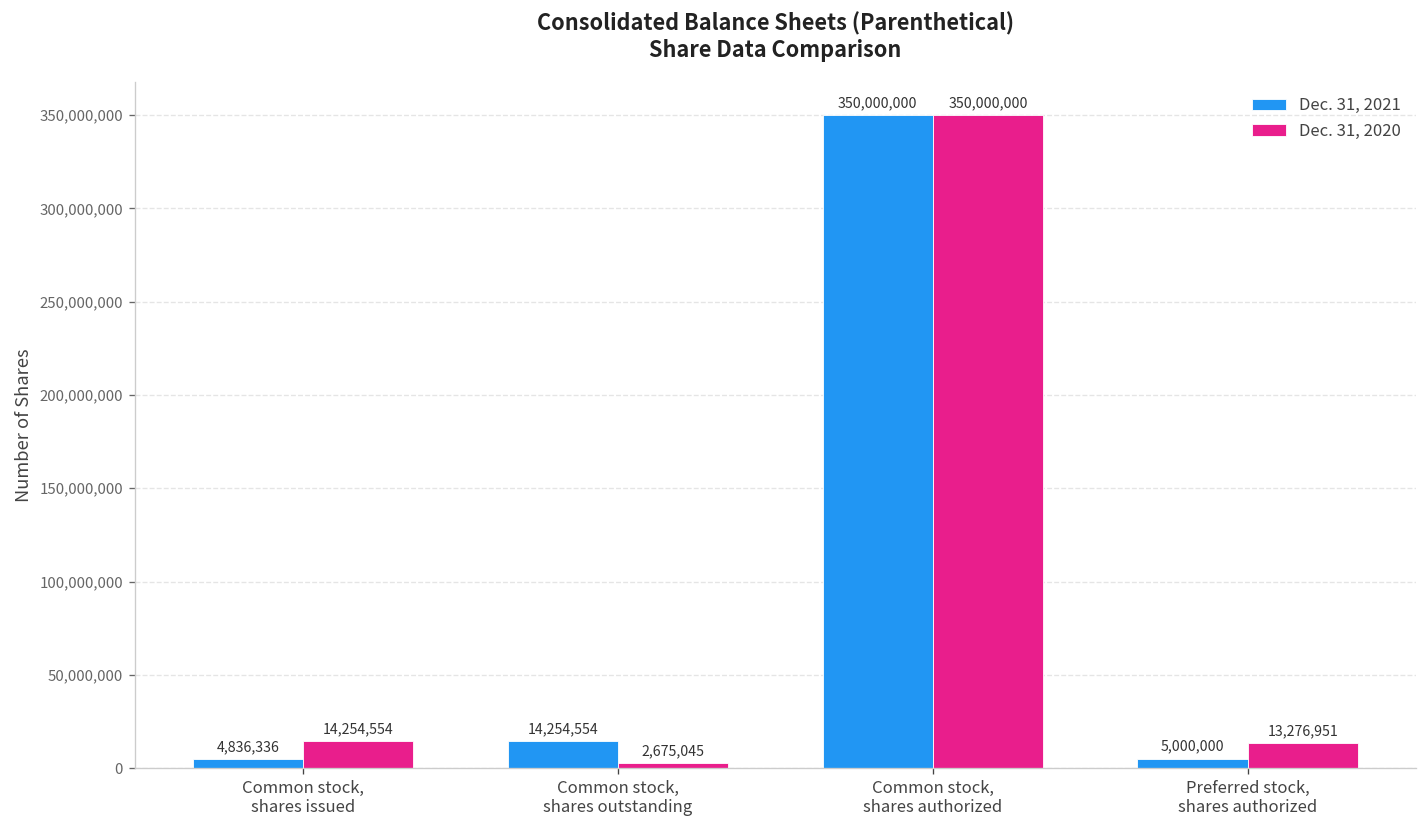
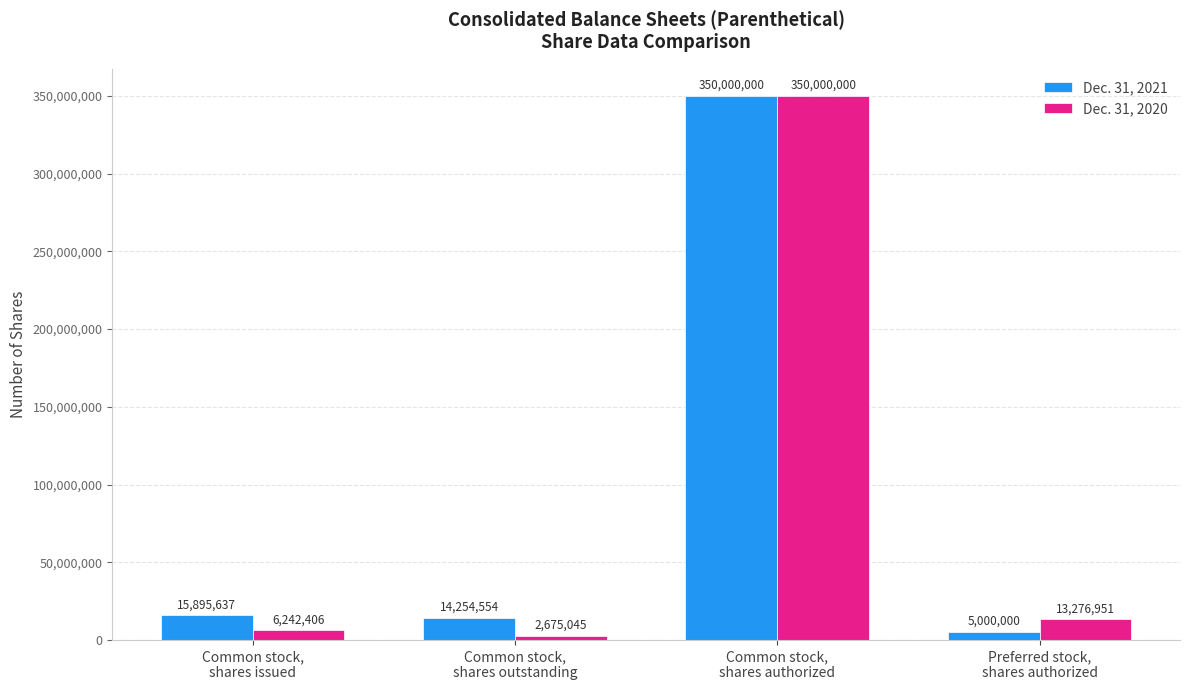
Dec. 31, 2021, Common stock, shares issued: 4,836,336 -> 15,895,637
Dec. 31, 2020, Common stock, shares issued: 14,254,554 -> 6,242,406
